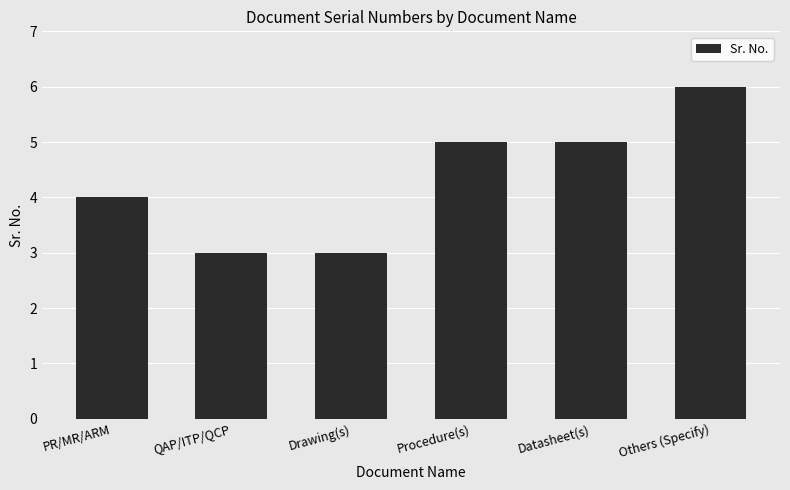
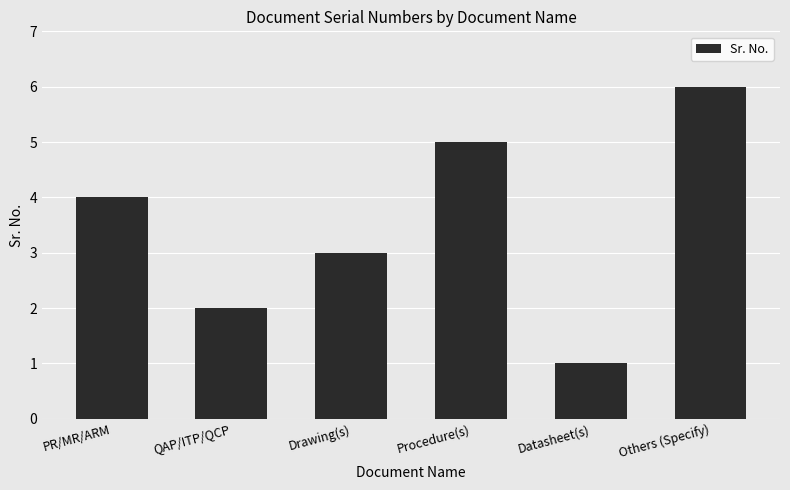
QAP/ITP/QCP: 3 -> 2
Datasheet(s): 5 -> 1
